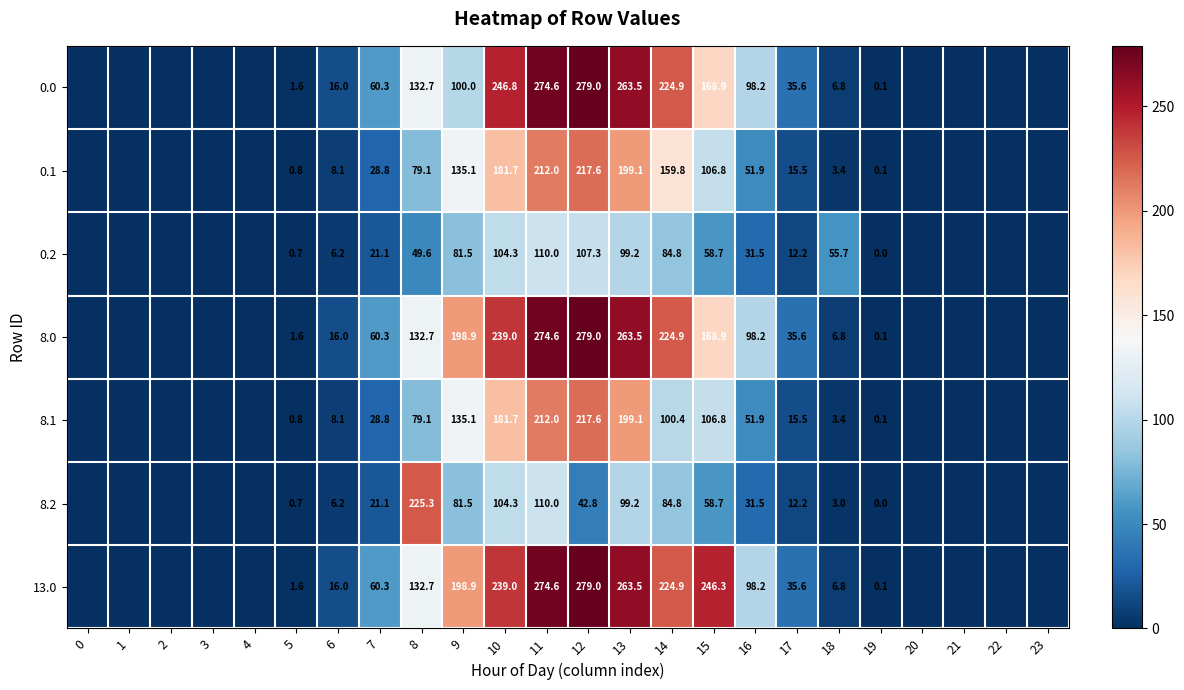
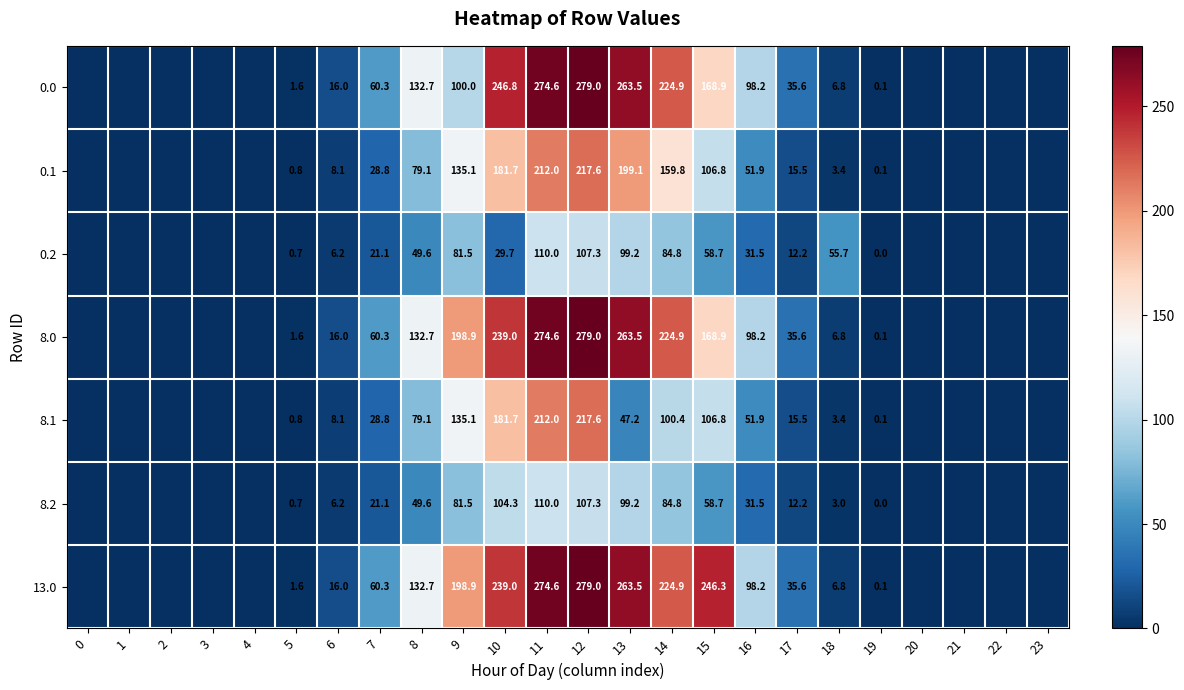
0.2, 10: 104.3 -> 29.7
8.1, 13: 199.1 -> 47.2
8.2, 8: 225.3 -> 49.6
8.2, 12: 42.8 -> 107.3
